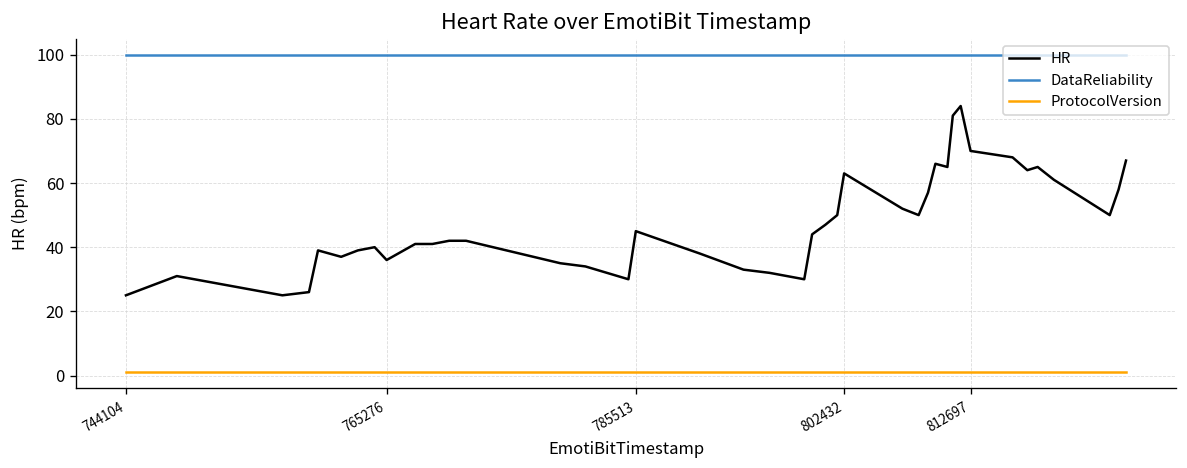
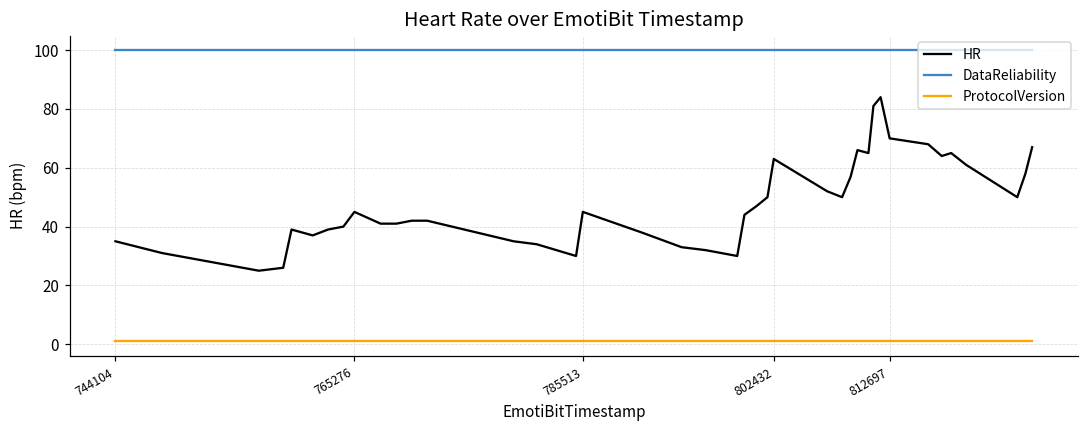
HR, 744104: 25 -> 35
HR, 765276: 36 -> 45
